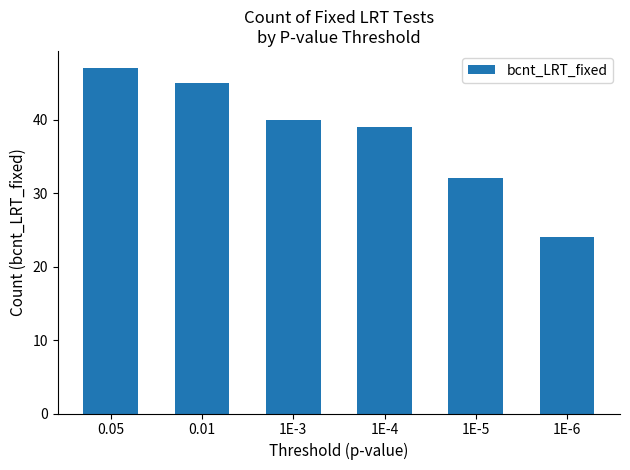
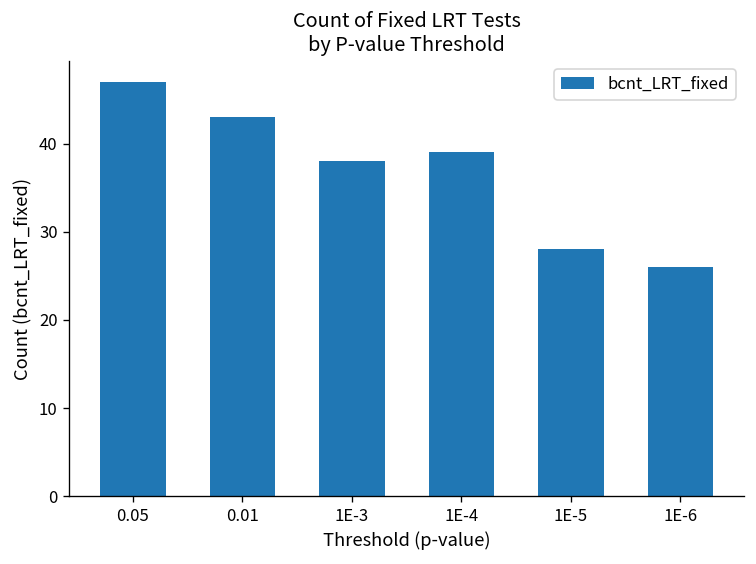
0.01: 45 -> 43
1E-3: 40 -> 38
1E-5: 32 -> 28
1E-6: 24 -> 26
